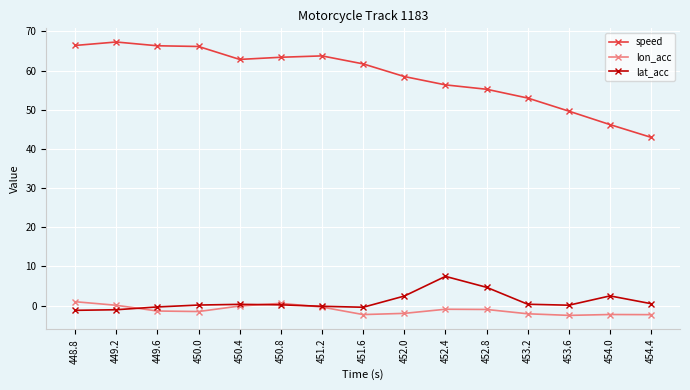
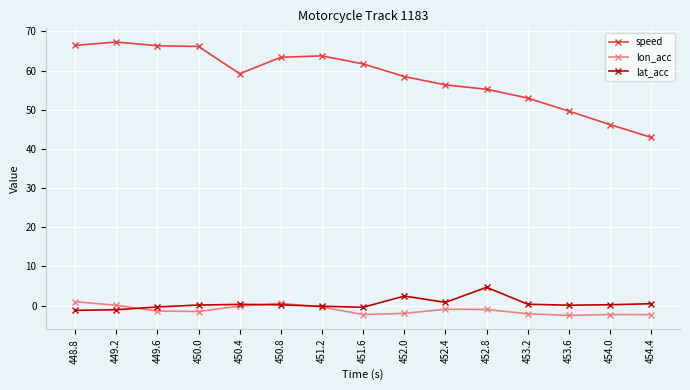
speed, 450.4: 63 -> 59
lat_acc, 452.4: 7 -> 1
lat_acc, 454.0: 2 -> 0
